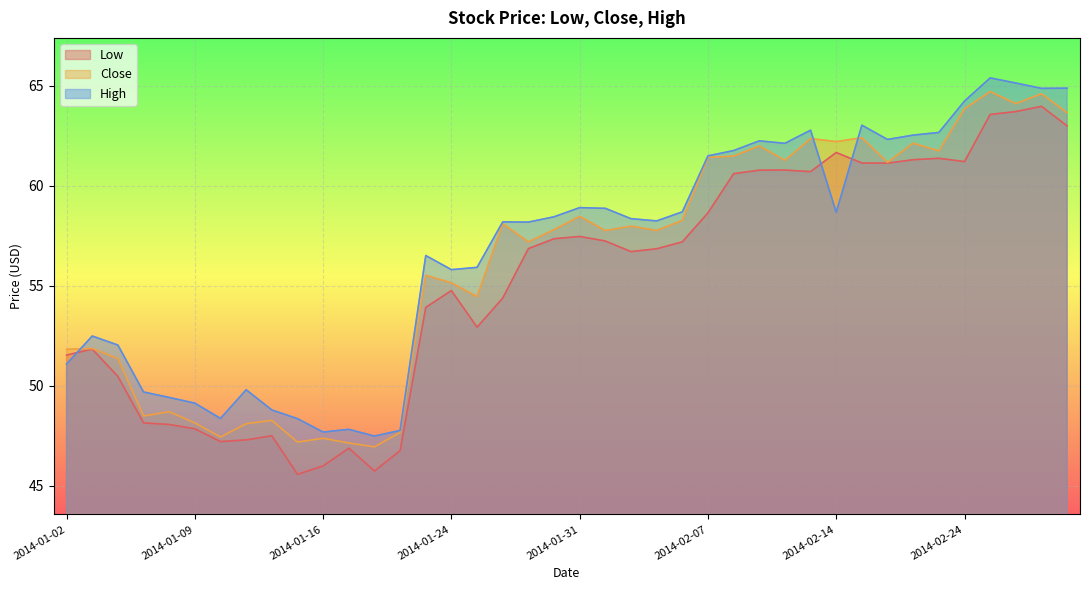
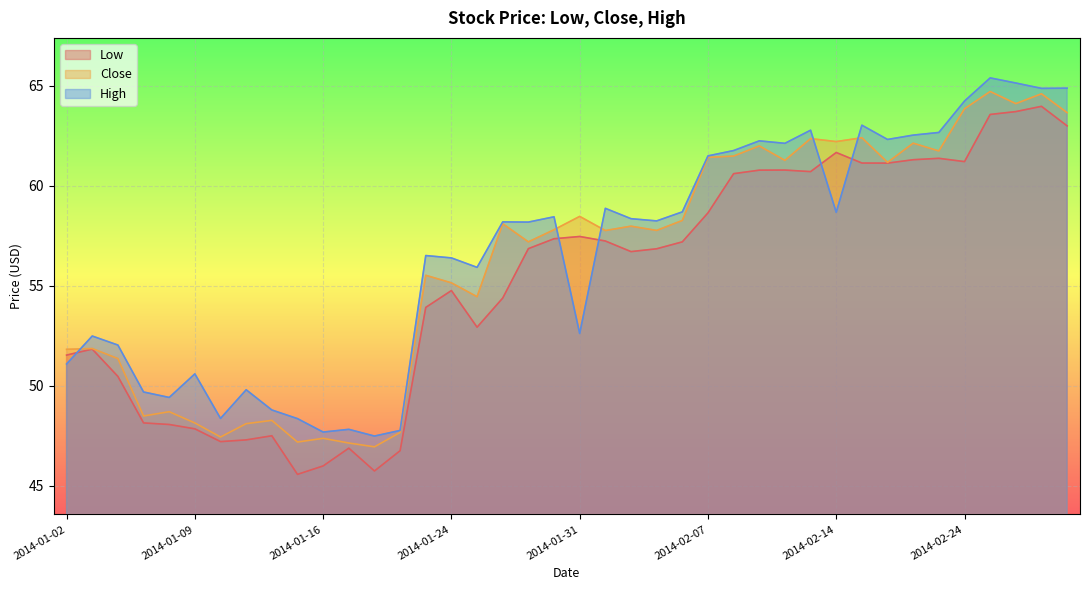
High, 2014-01-09: 49.1 -> 50.6
High, 2014-01-24: 55.8 -> 56.4
High, 2014-01-31: 58.9 -> 52.6
